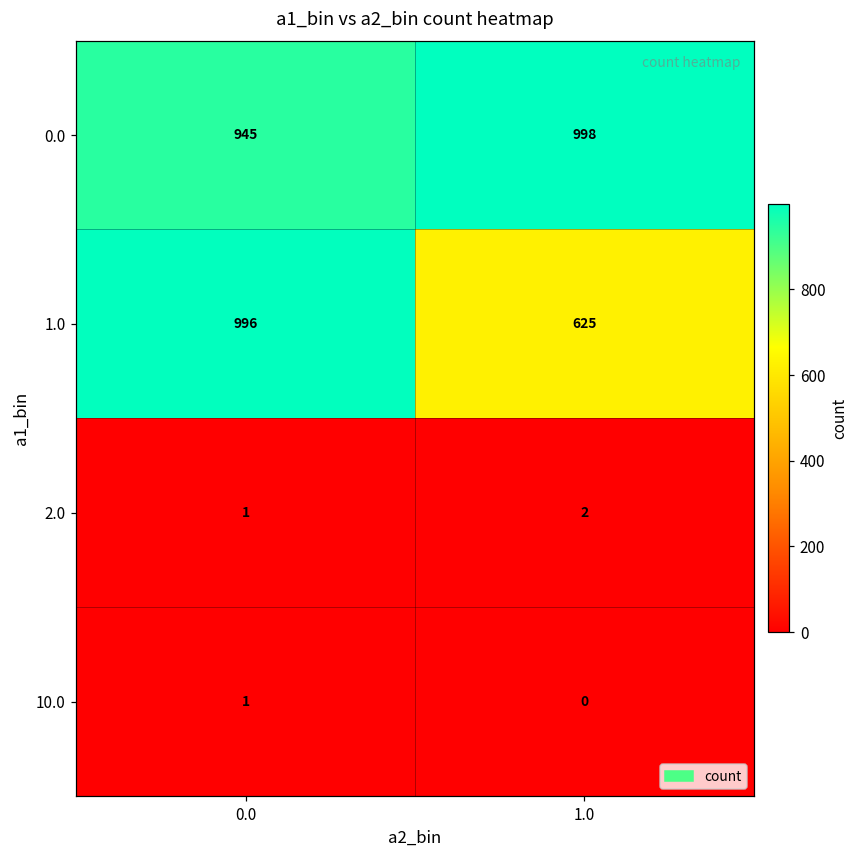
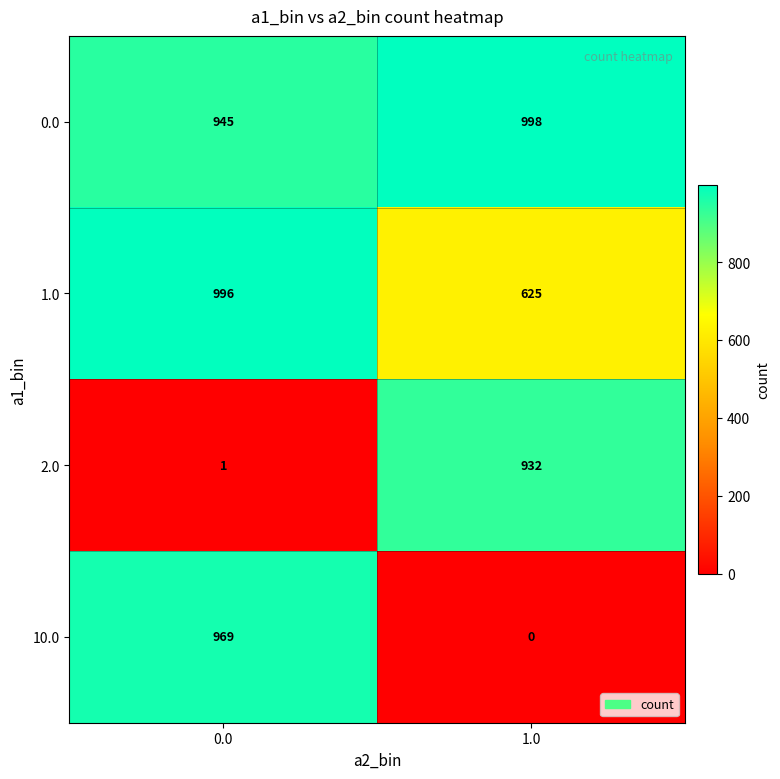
2.0, 1.0: 2 -> 932
10.0, 0.0: 1 -> 969
